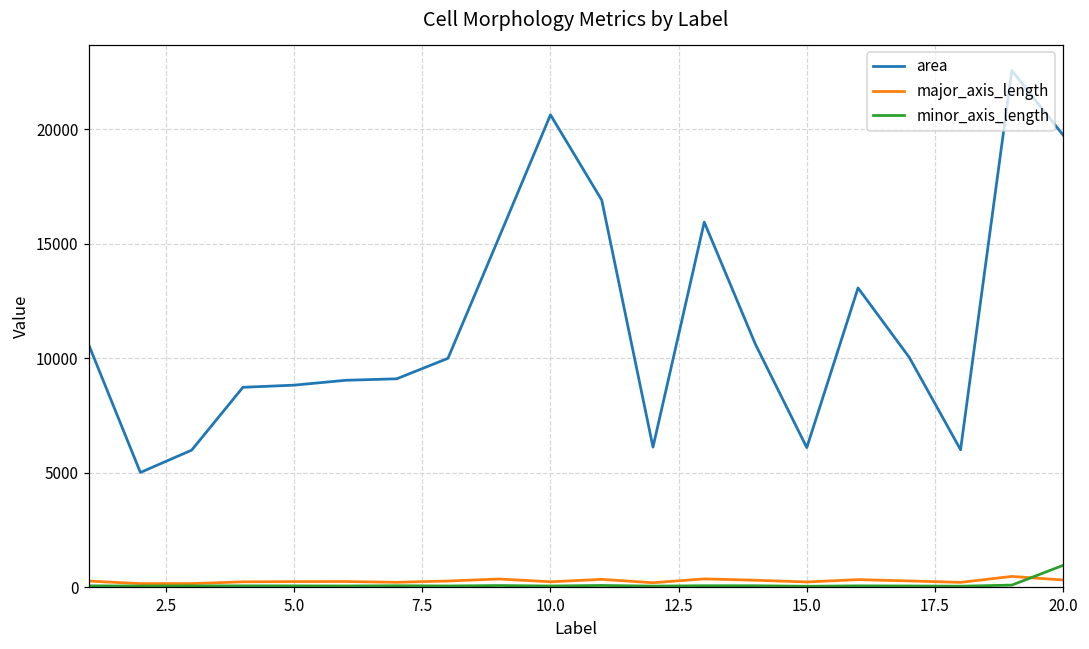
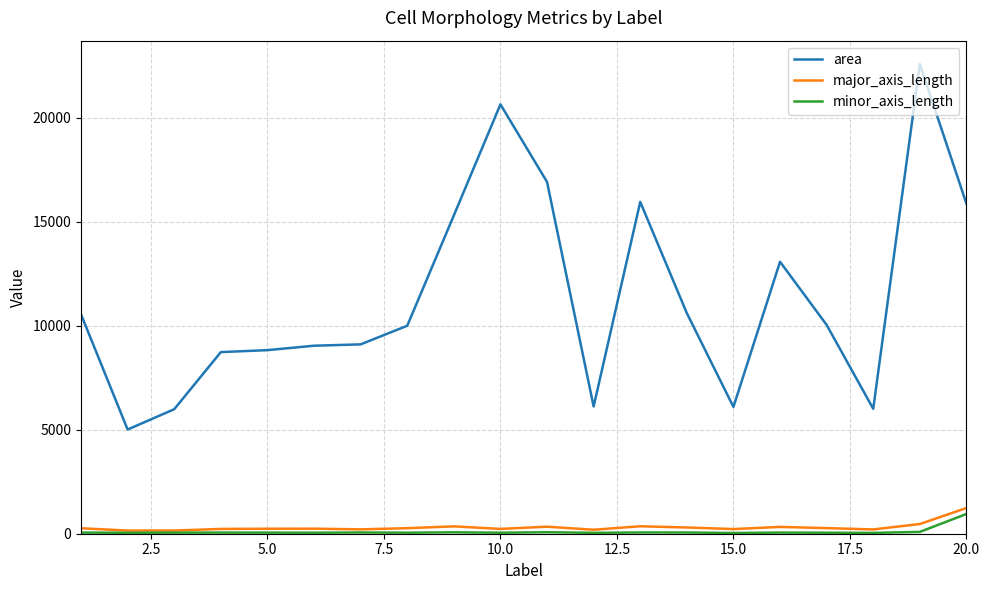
area, 20.0: 19800 -> 15900
major_axis_length, 20.0: 300 -> 1200
